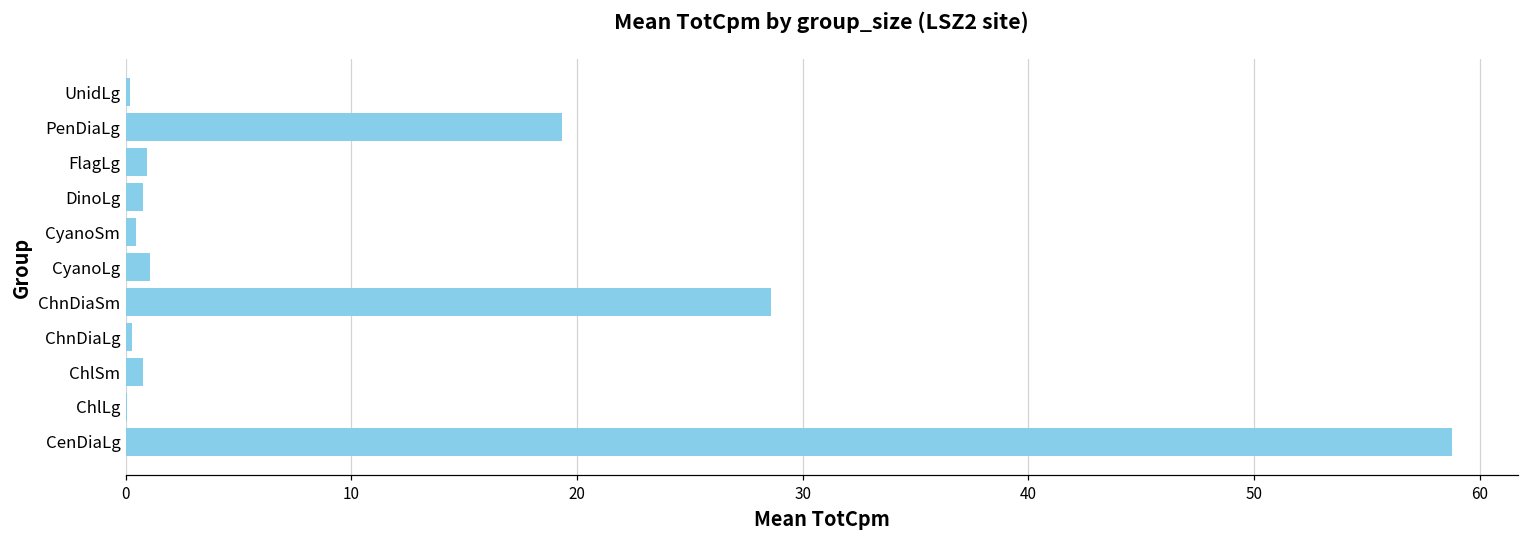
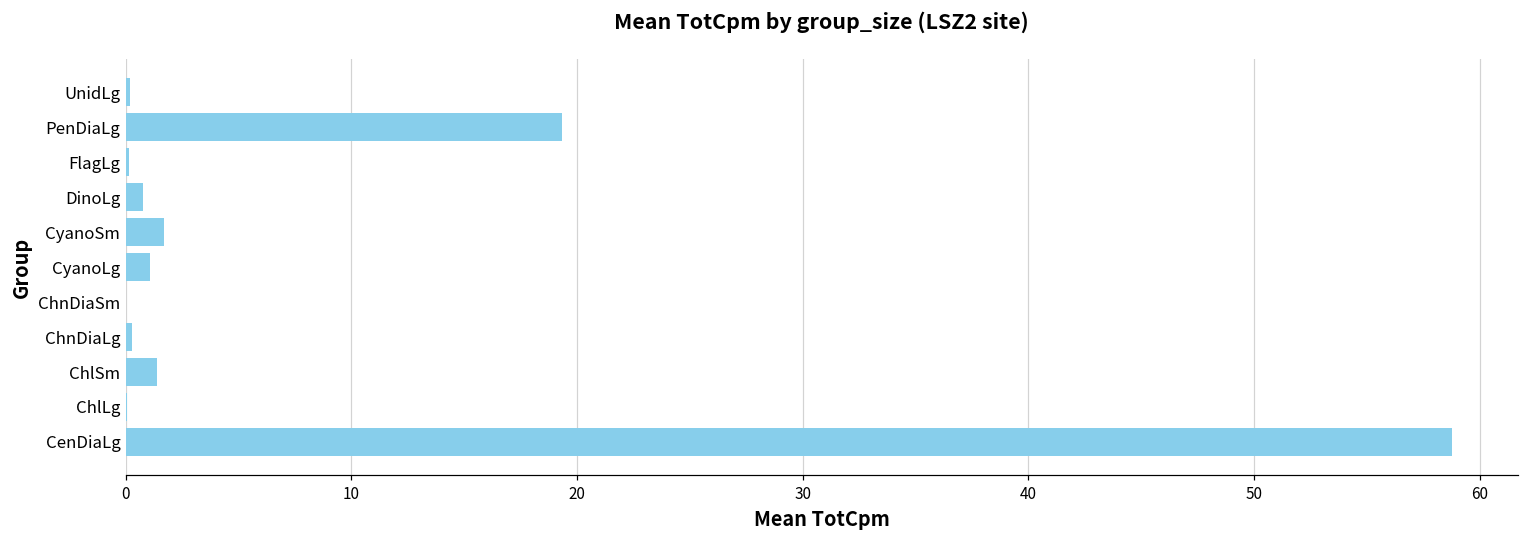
FlagLg: 1.0 -> 0.1
CyanoSm: 0.4 -> 1.7
ChnDiaSm: 28.6 -> 0.0
ChlSm: 0.8 -> 1.4
